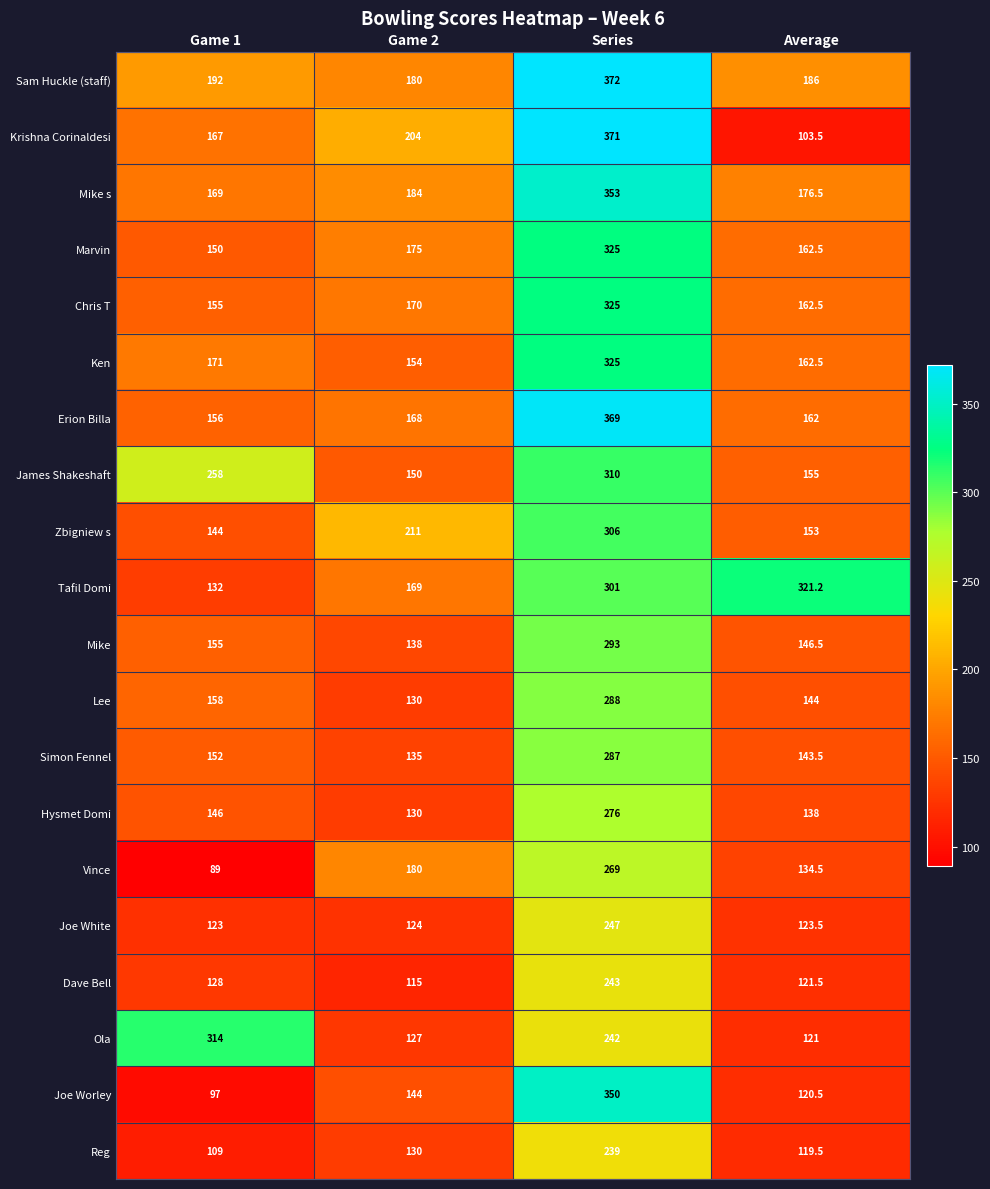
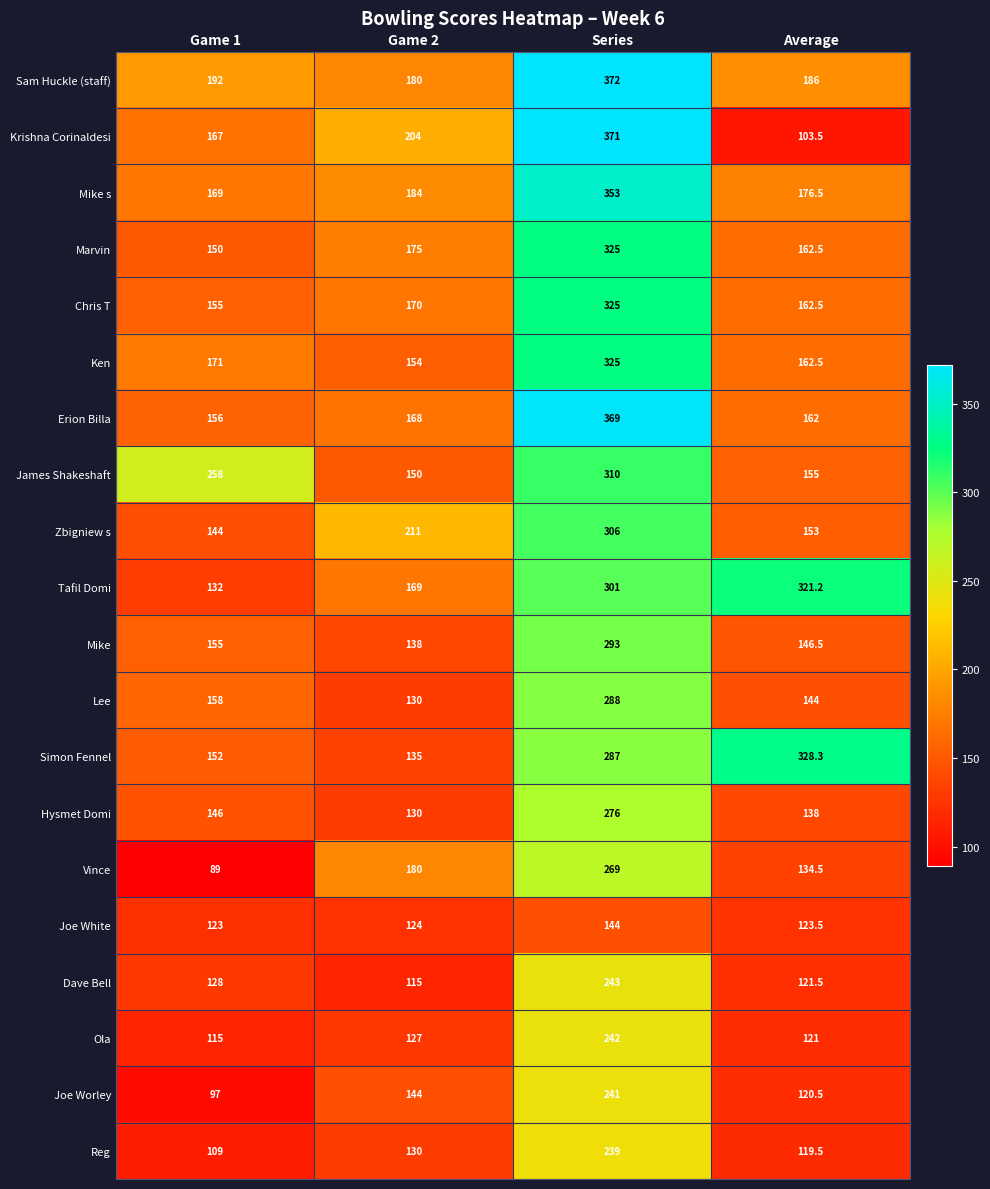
Simon Fennel, Average: 143.5 -> 328.3
Joe White, Series: 247 -> 144
Ola, Game 1: 314 -> 115
Joe Worley, Series: 350 -> 241
